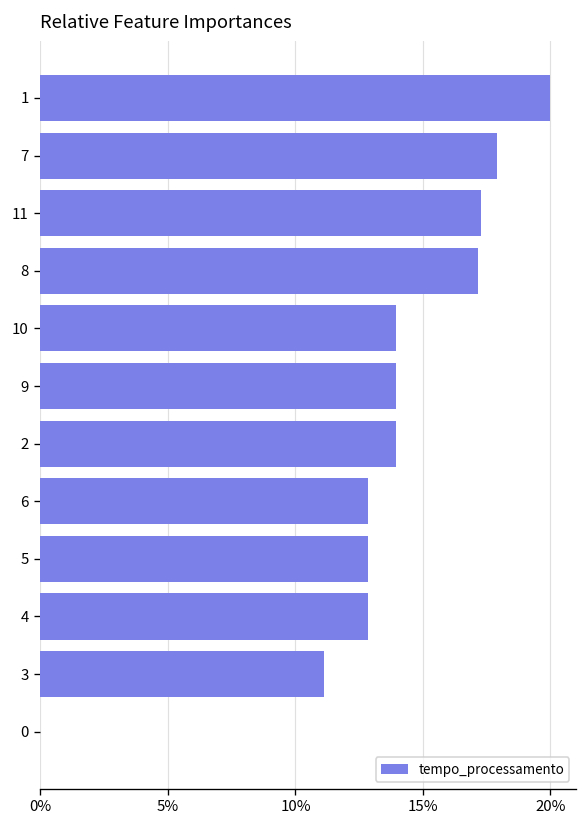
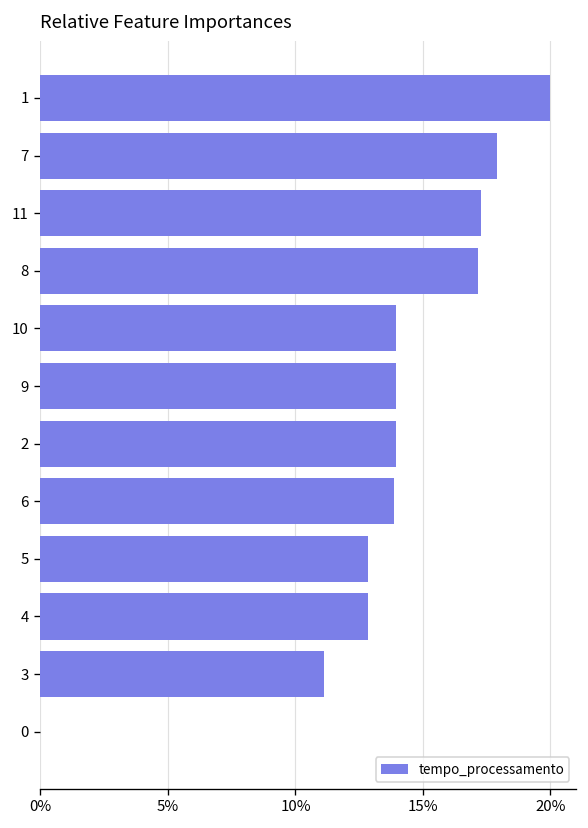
6: 12.9% -> 13.8%
